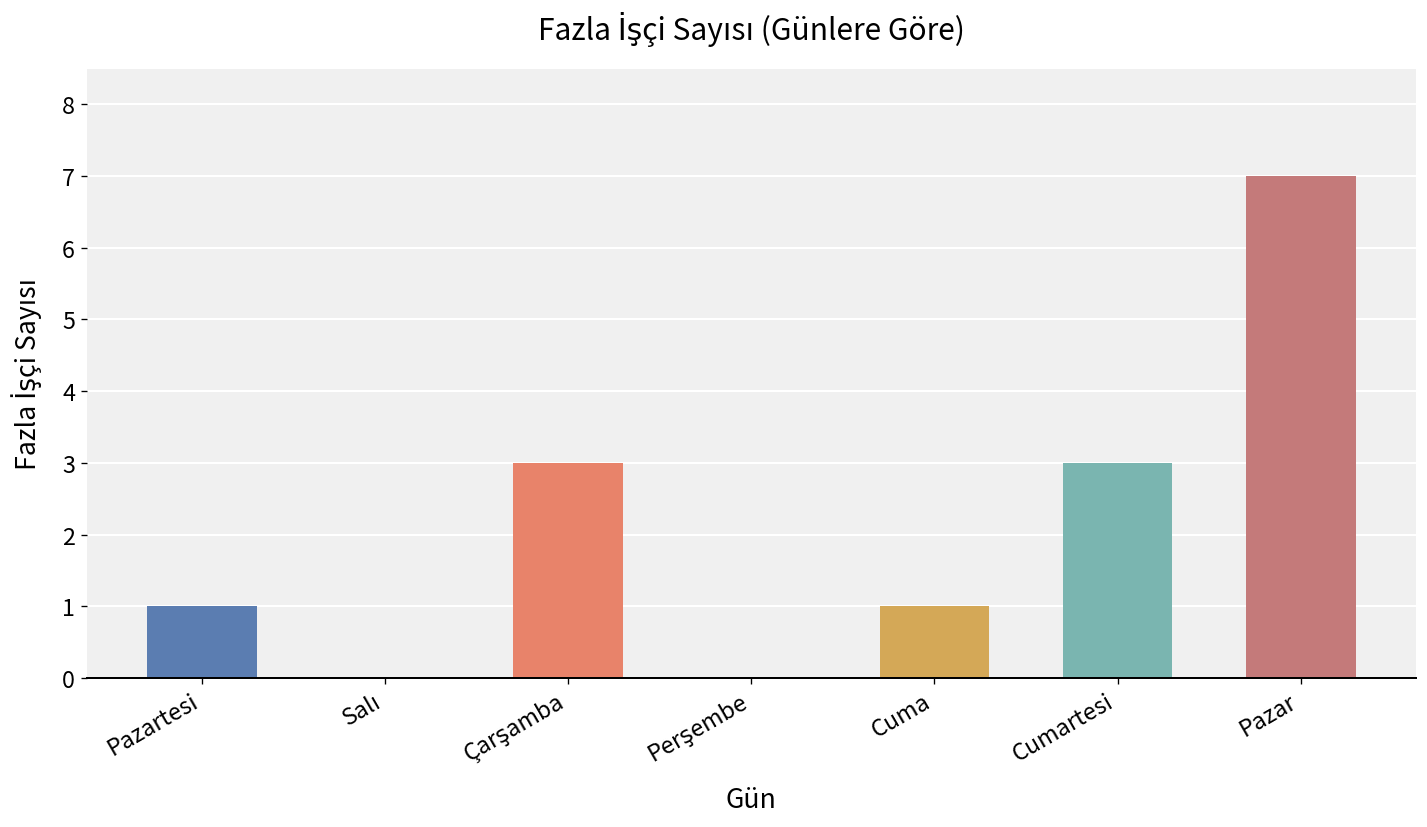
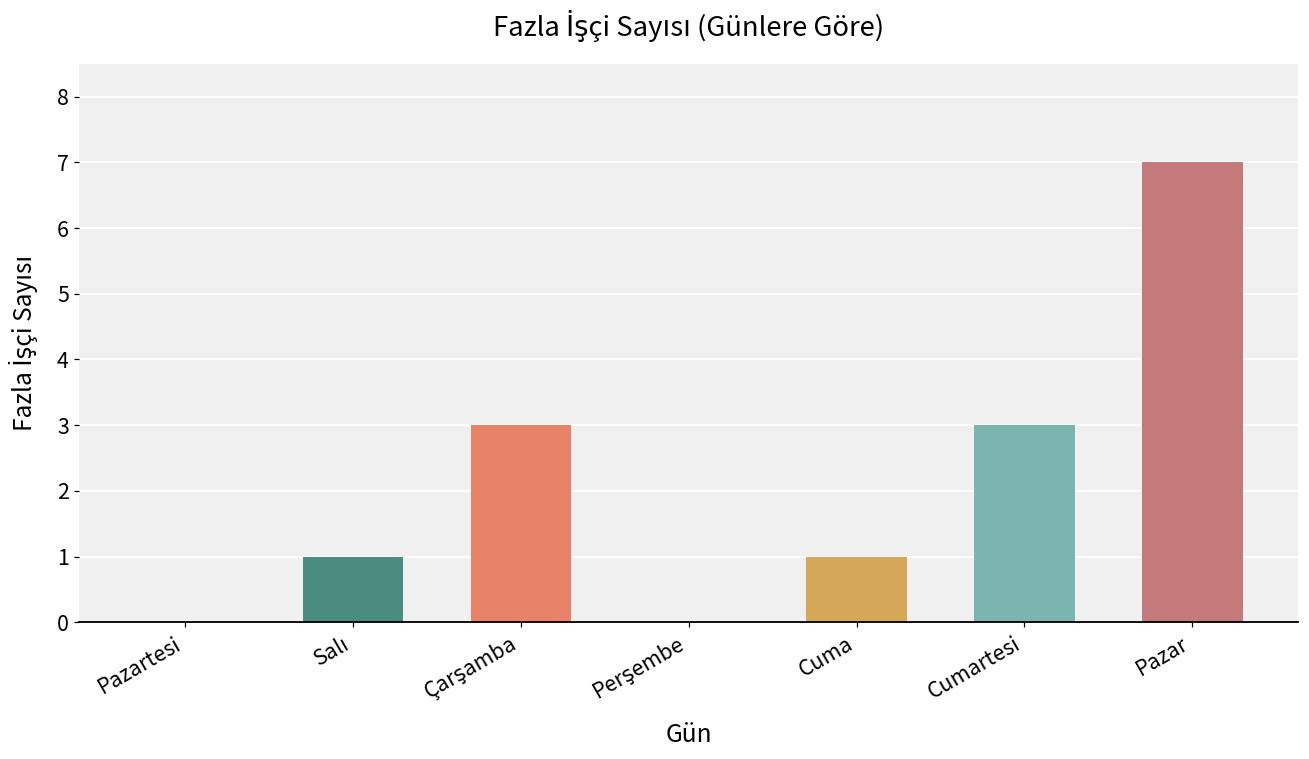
Pazartesi: 1 -> 0
Salı: 0 -> 1
